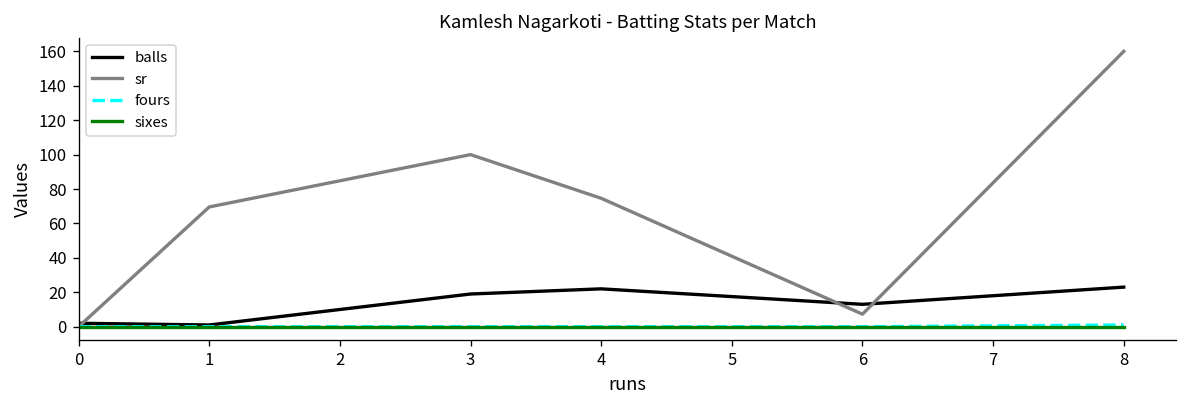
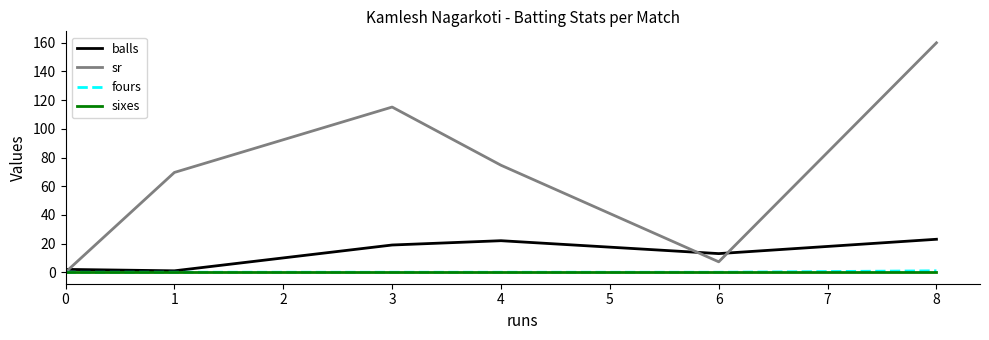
sr, 3: 100 -> 115
